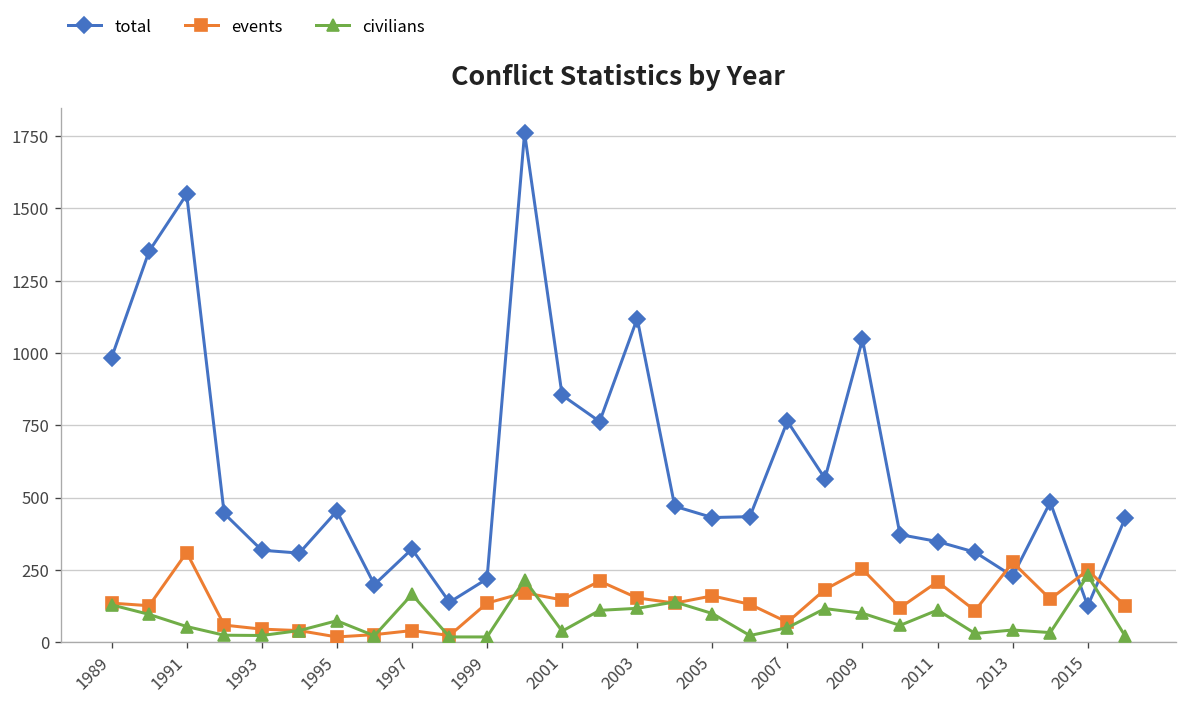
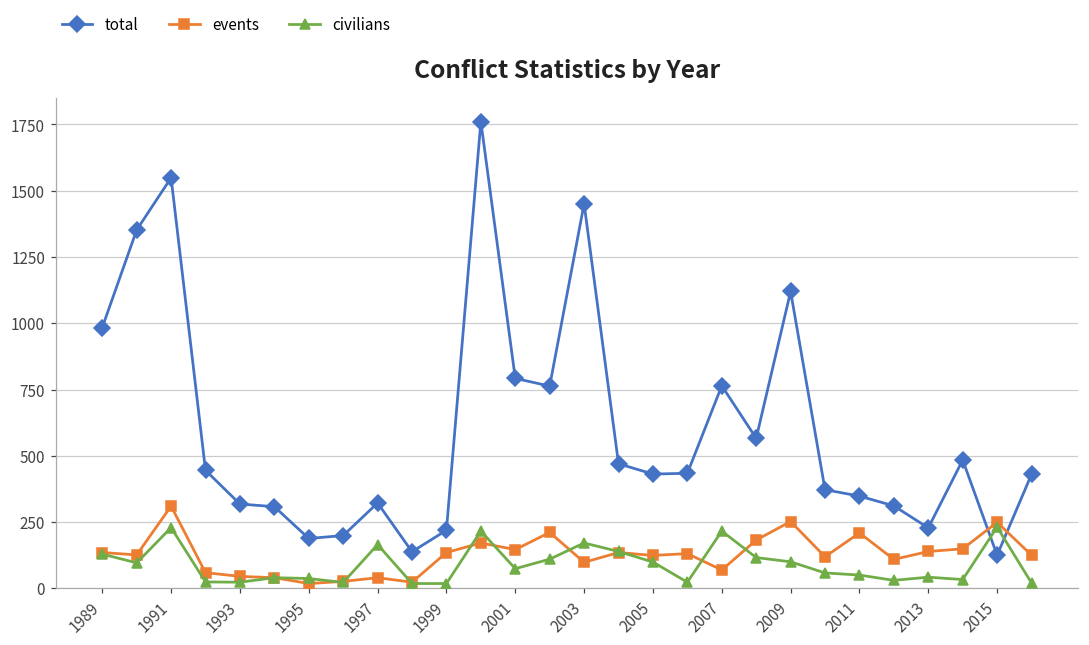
civilians, 1991: 50 -> 230
total, 1995: 450 -> 190
civilians, 1995: 70 -> 40
total, 2001: 850 -> 790
civilians, 2001: 40 -> 70
total, 2003: 1120 -> 1450
events, 2003: 150 -> 100
civilians, 2003: 120 -> 170
events, 2005: 160 -> 120
civilians, 2007: 50 -> 220
total, 2009: 1050 -> 1120
civilians, 2011: 110 -> 50
events, 2013: 280 -> 140
